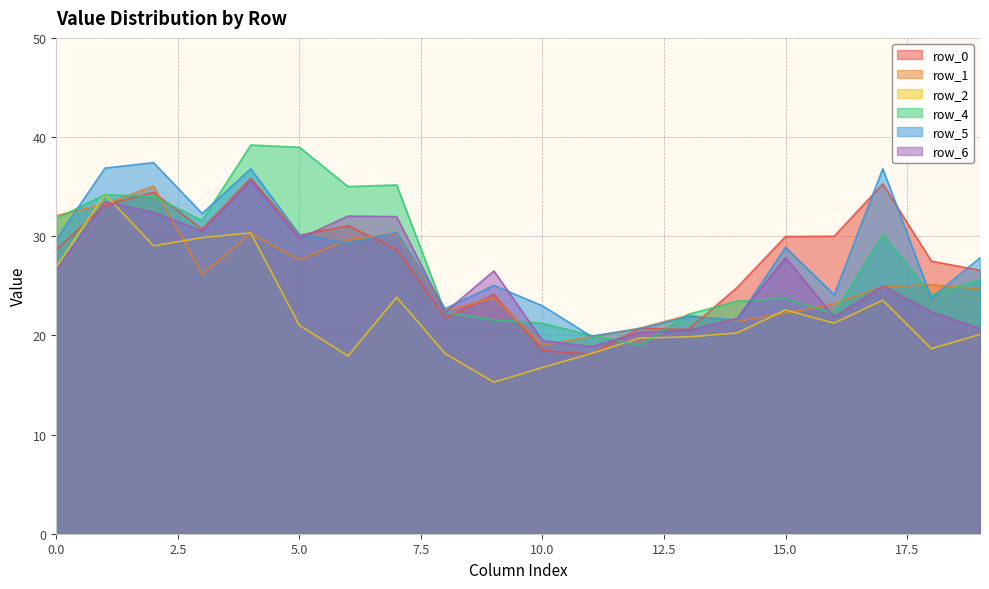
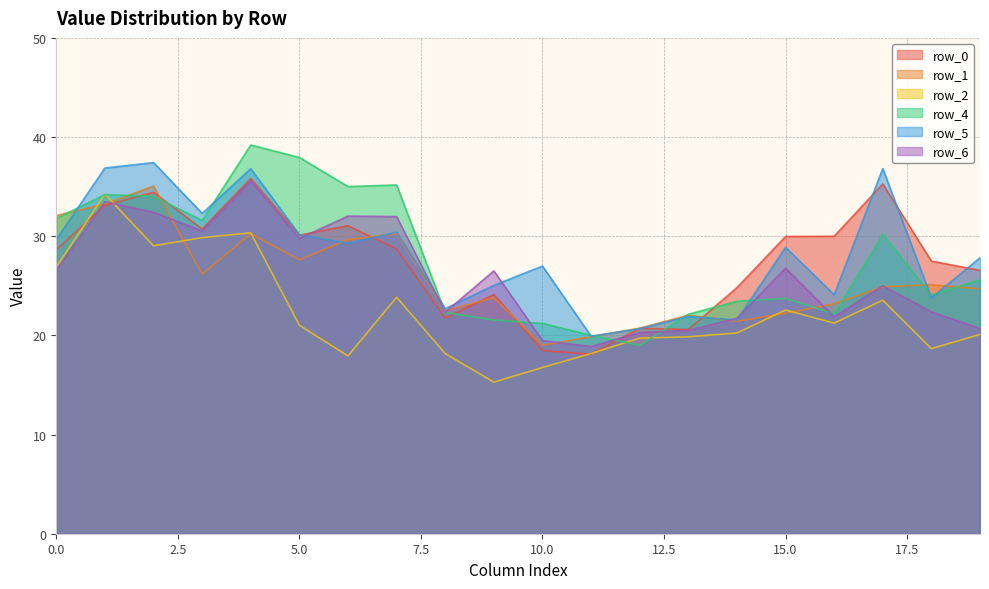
row_4, 5.0: 39 -> 38
row_5, 10.0: 23 -> 27
row_6, 15.0: 28 -> 27
